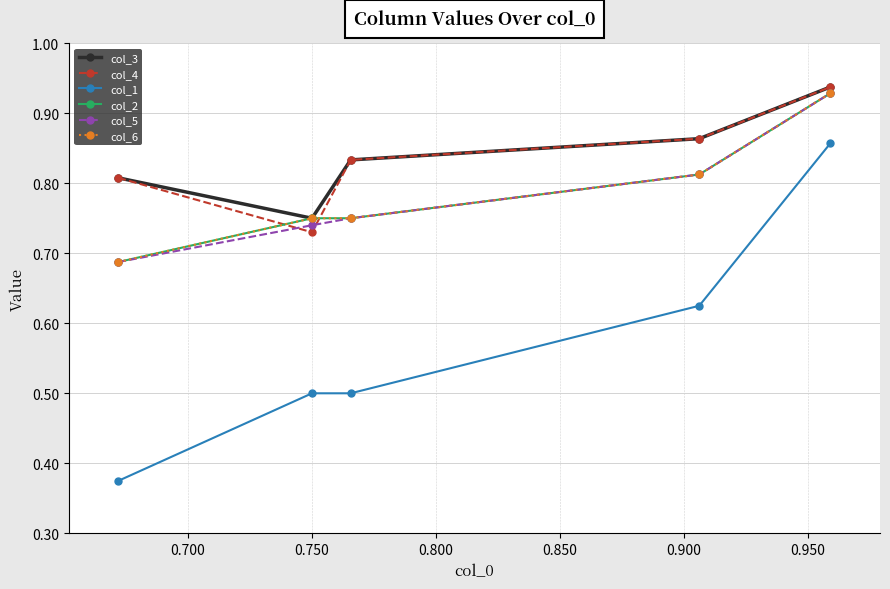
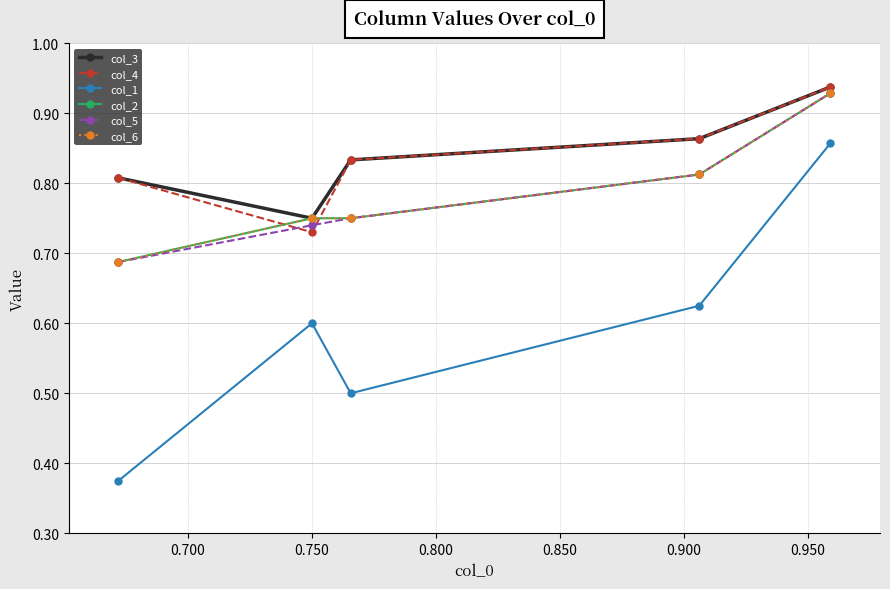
col_1, 0.750: 0.5 -> 0.6
